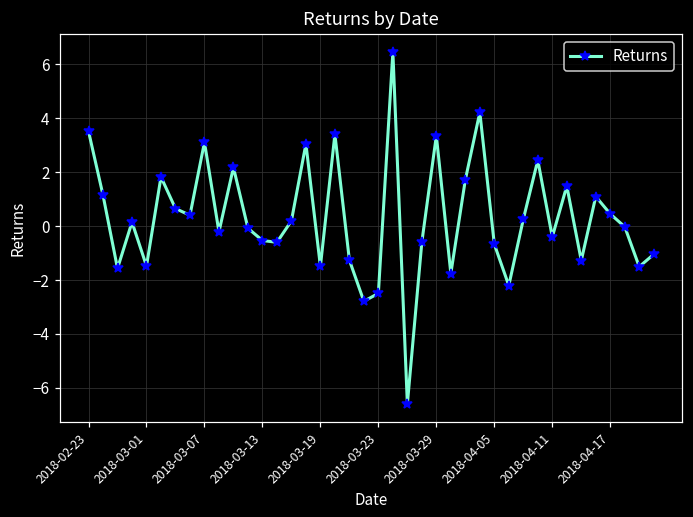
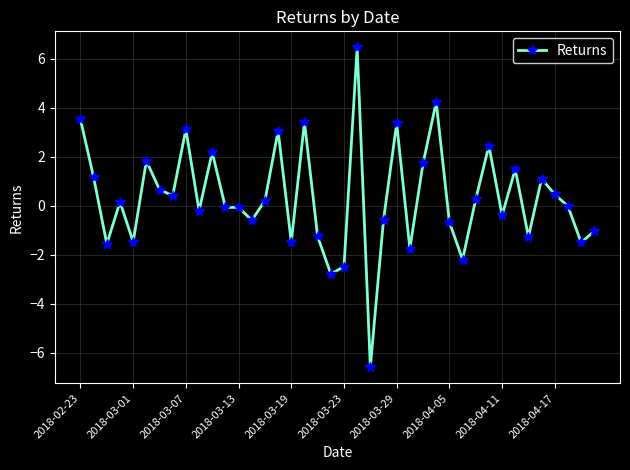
2018-03-13: -0.5 -> -0.1
